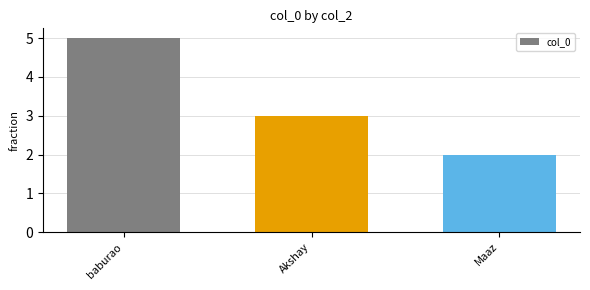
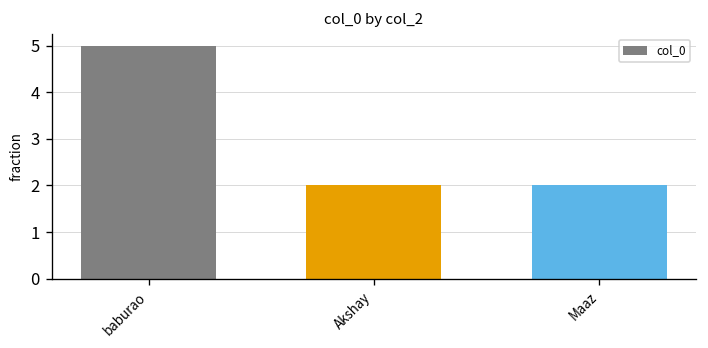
Akshay: 3 -> 2
